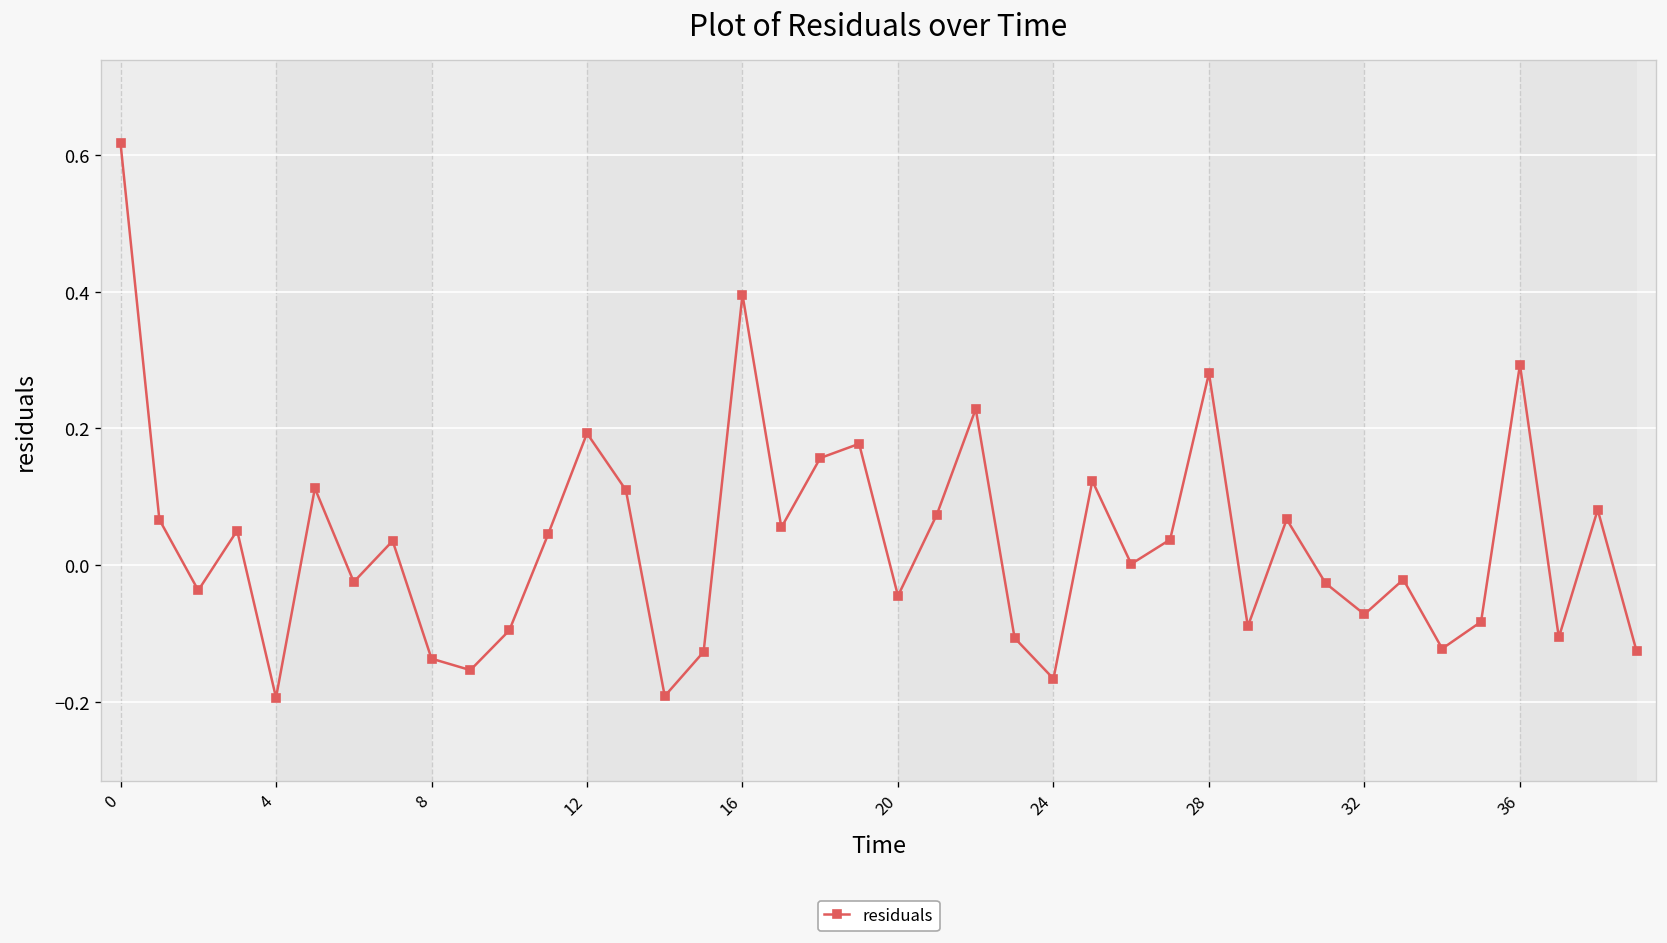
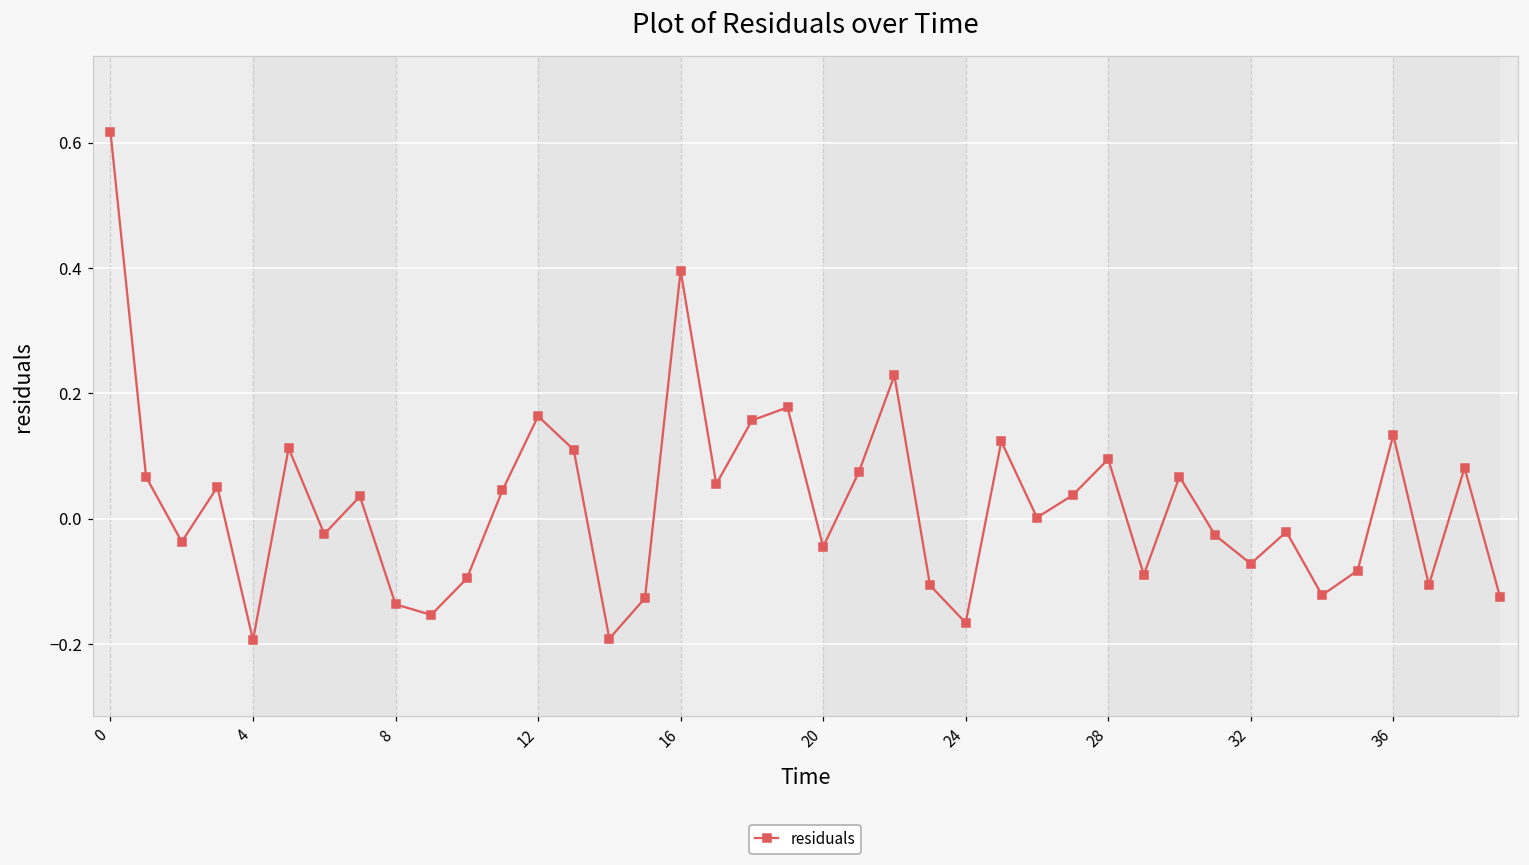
12: 0.19 -> 0.16
28: 0.28 -> 0.09
36: 0.29 -> 0.13
